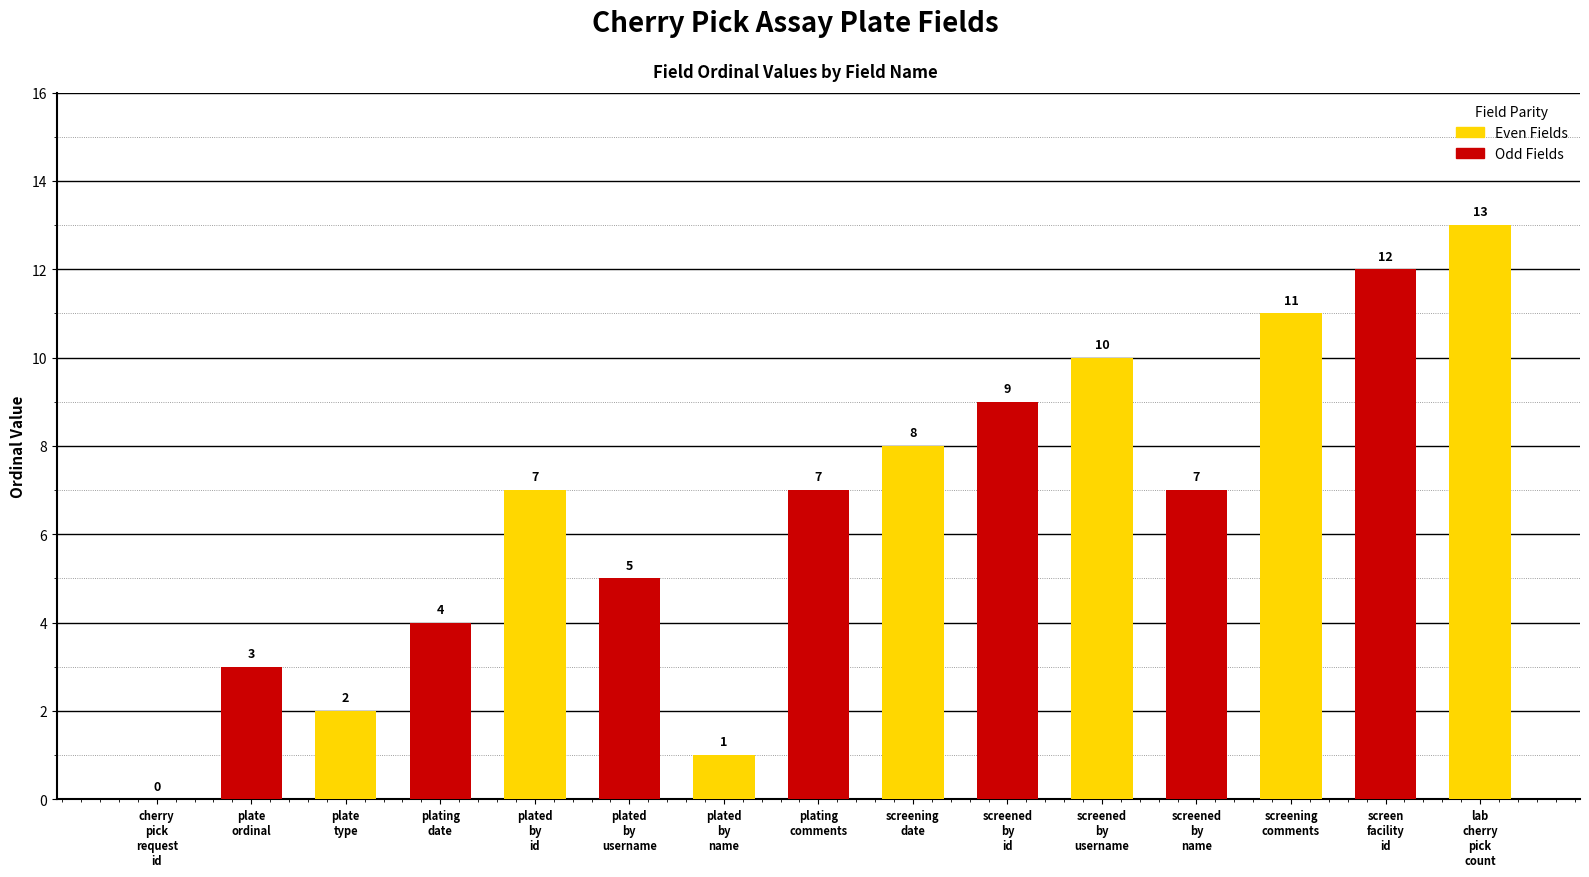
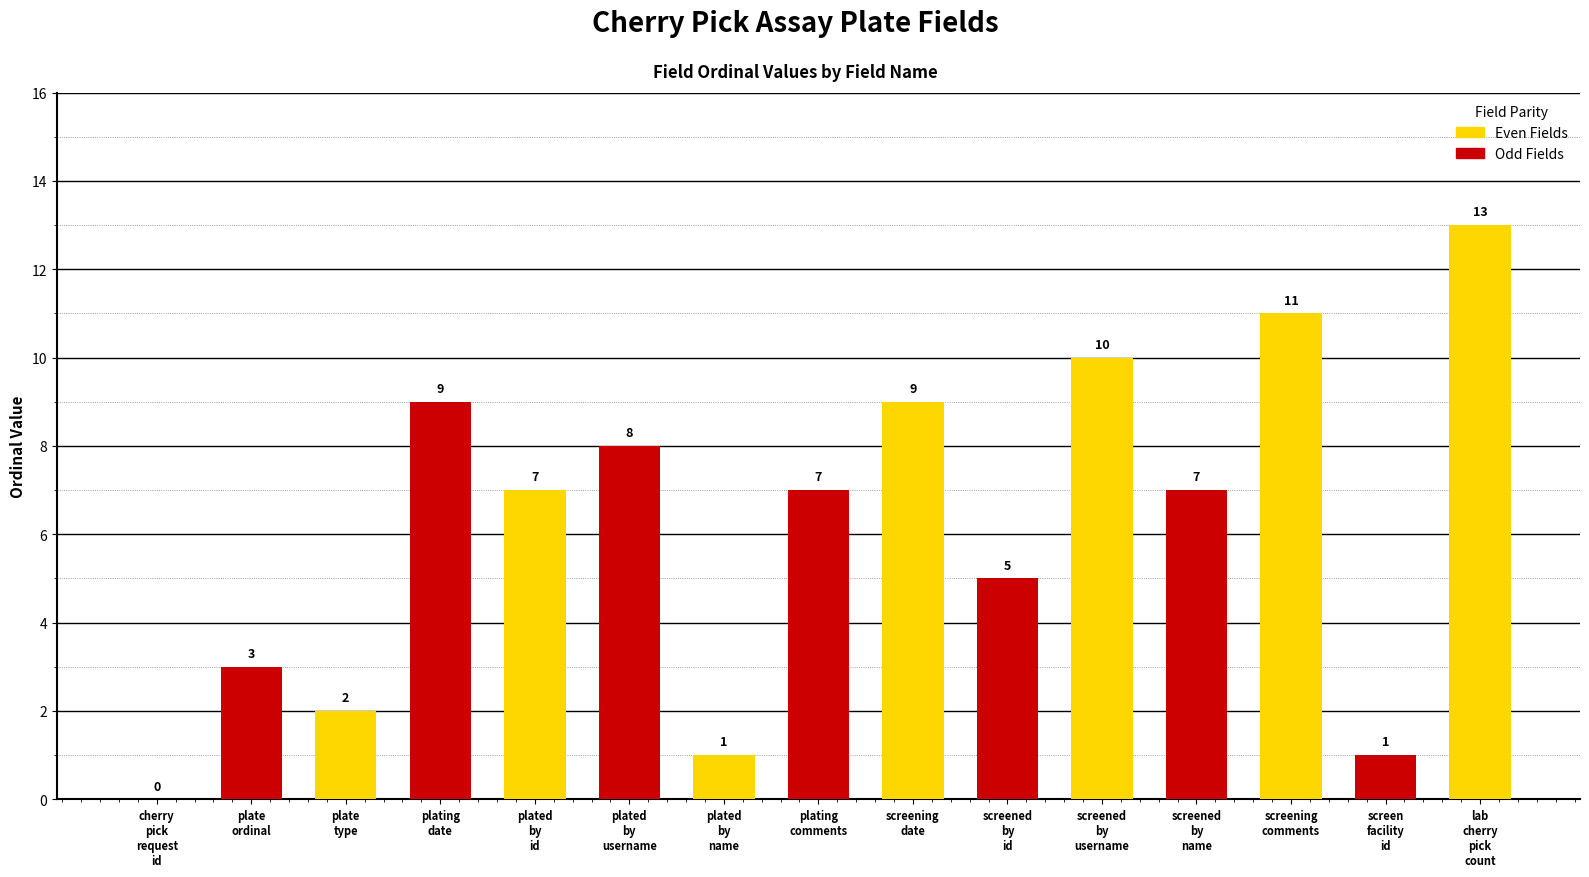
Odd Fields, plating date: 4 -> 9
Odd Fields, plated by username: 5 -> 8
Even Fields, screening date: 8 -> 9
Odd Fields, screened by id: 9 -> 5
Odd Fields, screen facility id: 12 -> 1
